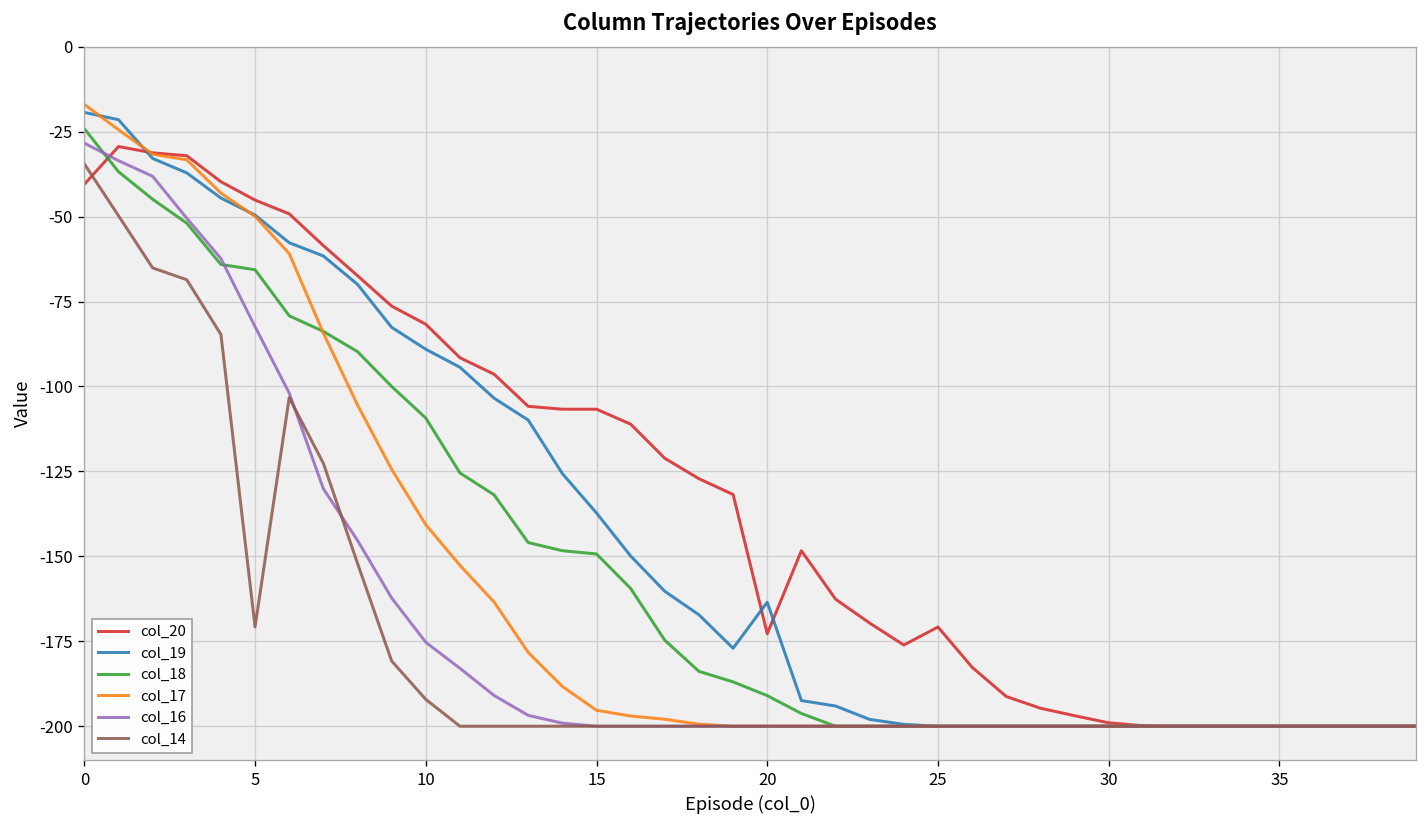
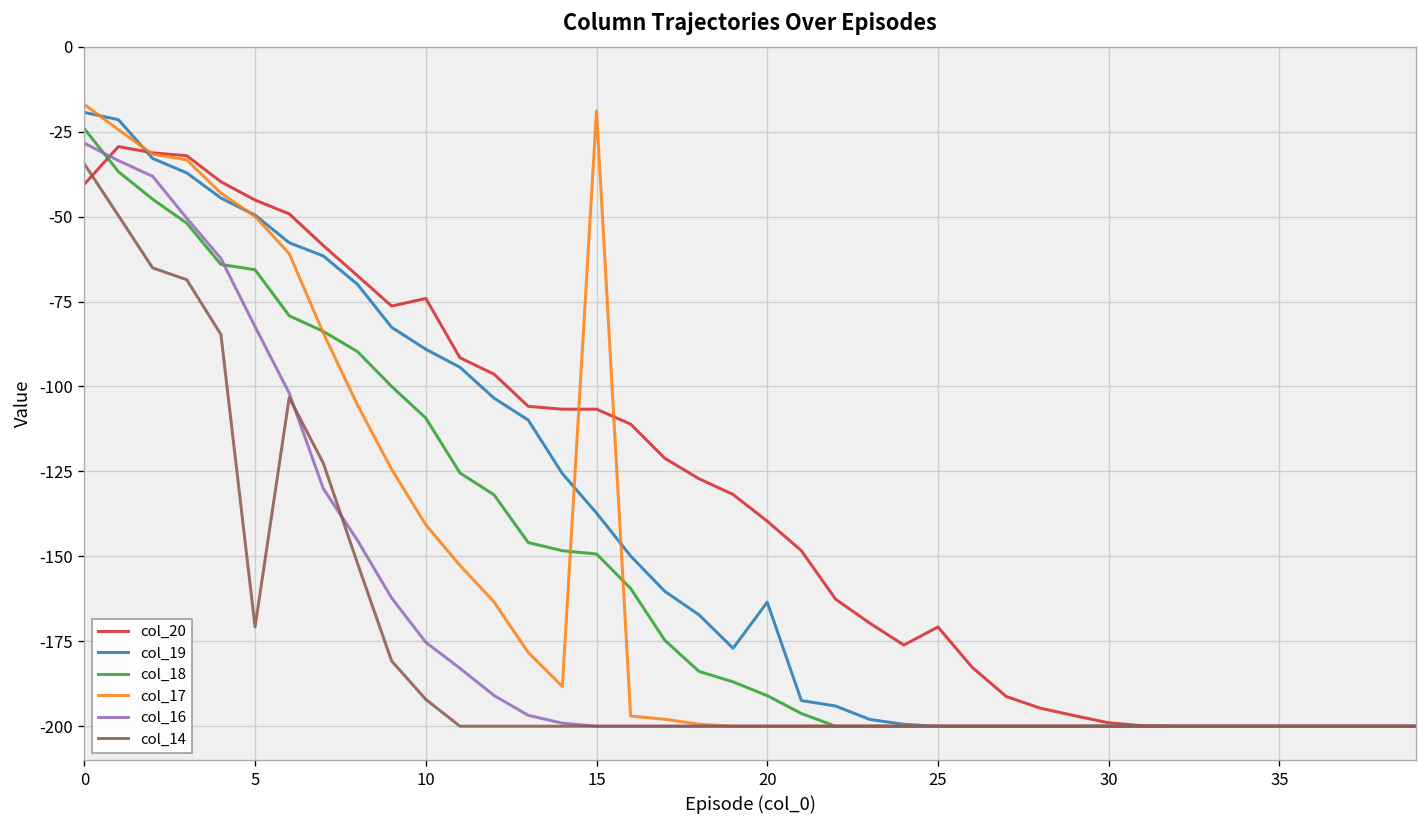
col_20, 10: -82 -> -74
col_17, 15: -195 -> -19
col_20, 20: -173 -> -140
